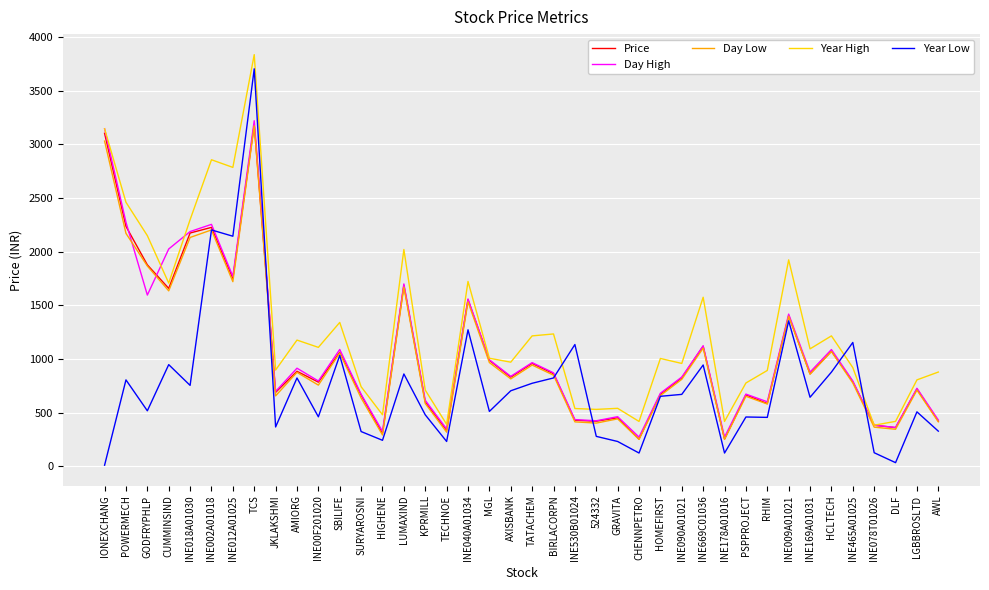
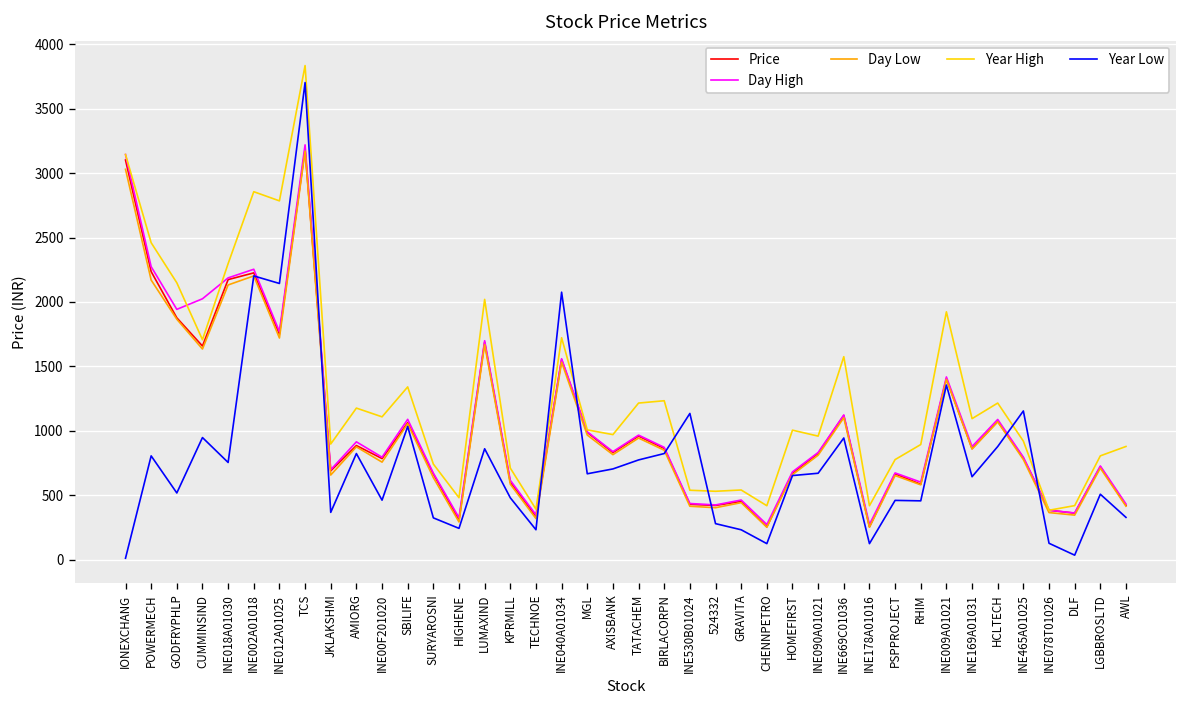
Day High, GODFRYPHLP: 1600 -> 1940
Year Low, INE040A01034: 1270 -> 2080
Year Low, MGL: 510 -> 670
